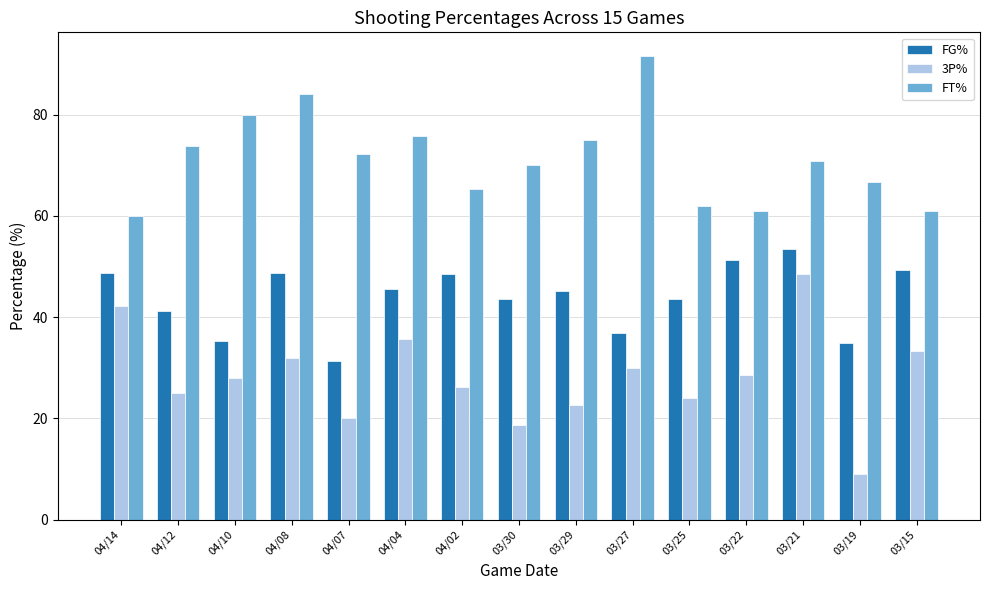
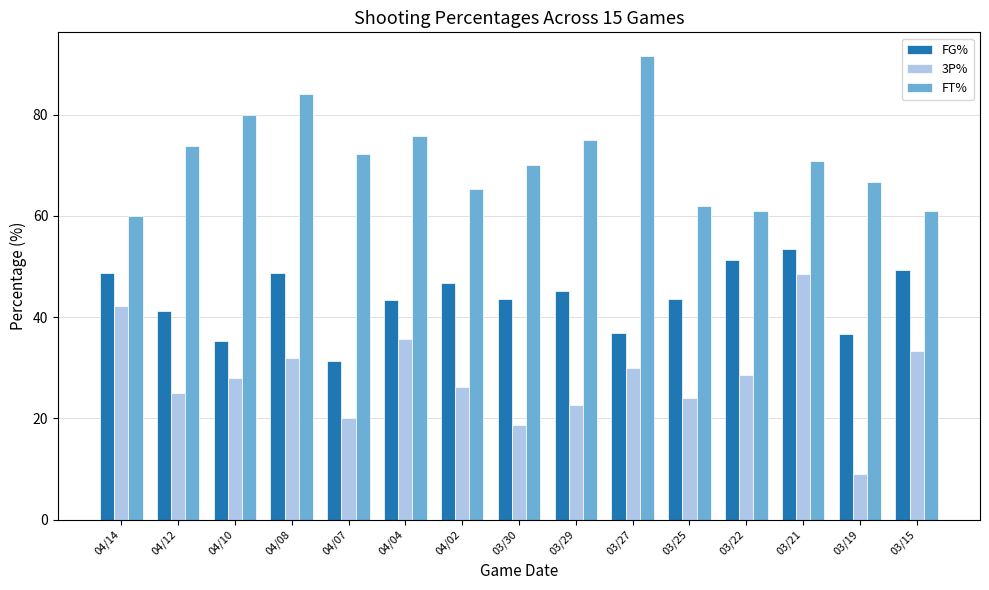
FG%, 04/04: 46 -> 44
FG%, 04/02: 49 -> 47
FG%, 03/19: 35 -> 37
